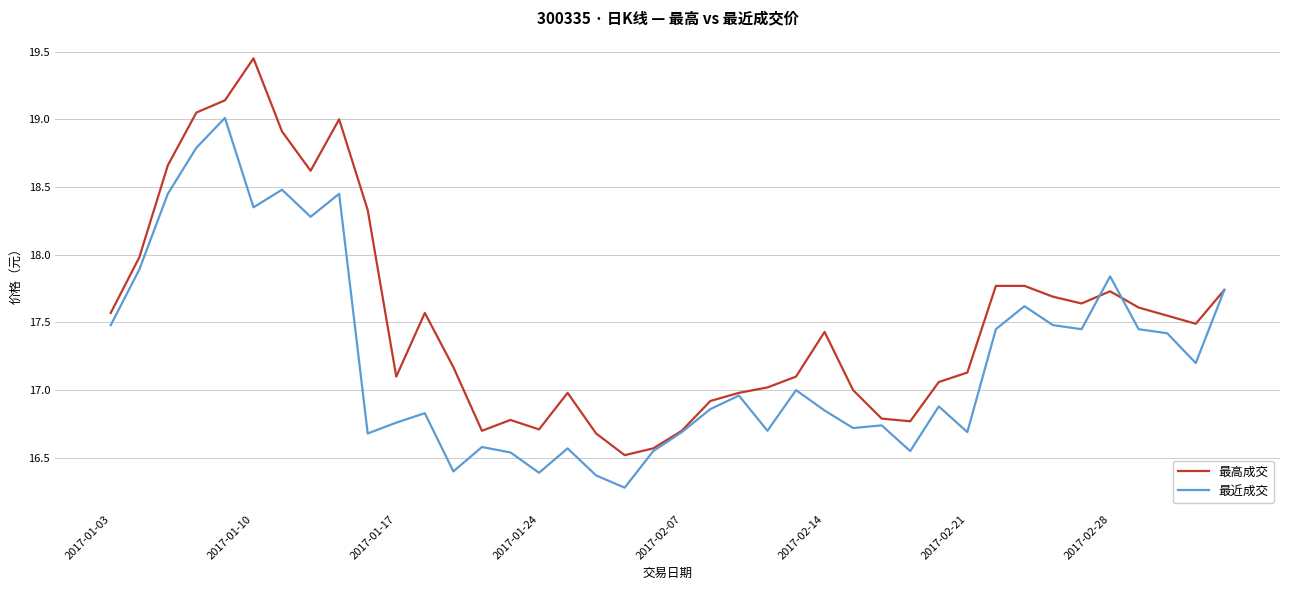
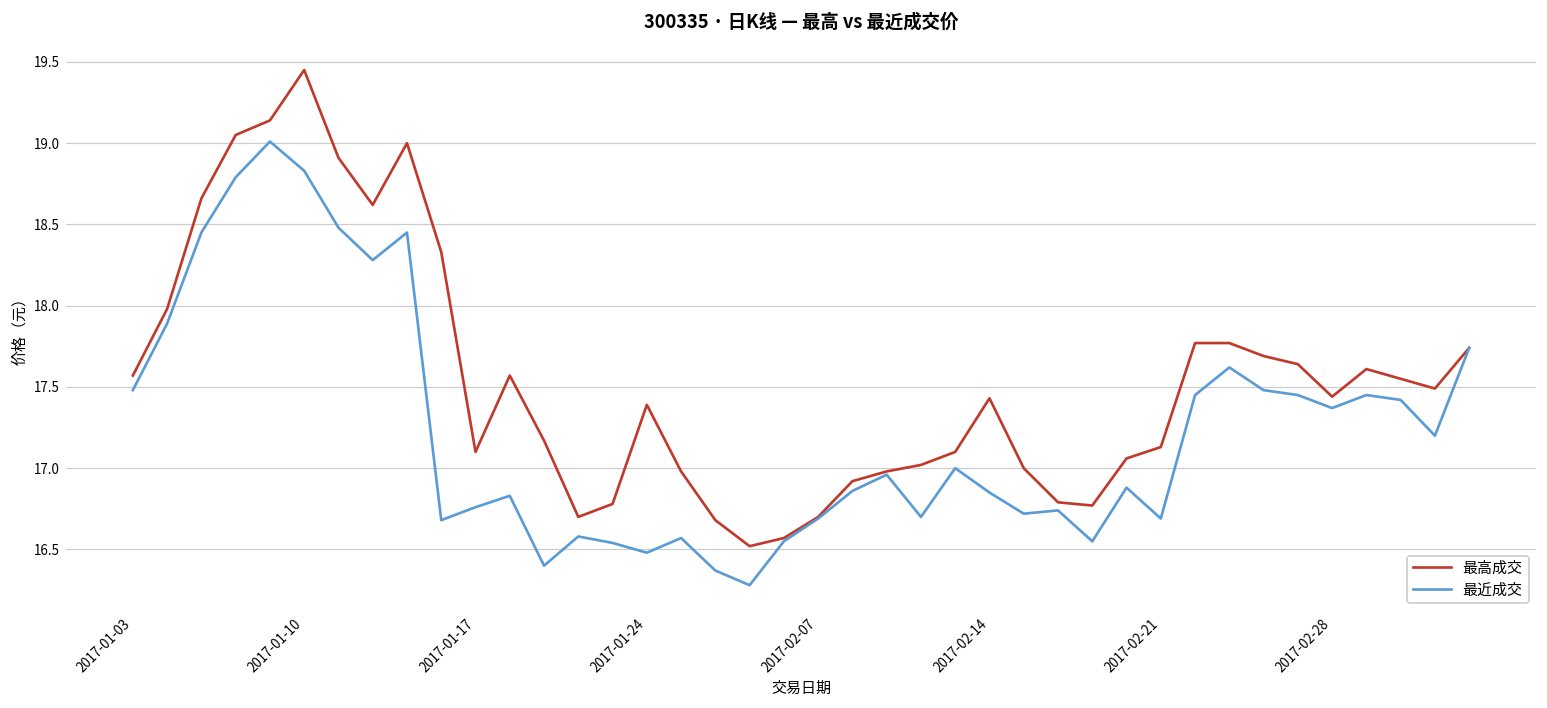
最近成交, 2017-01-10: 18.35 -> 18.83
最高成交, 2017-01-24: 16.71 -> 17.39
最近成交, 2017-01-24: 16.39 -> 16.48
最高成交, 2017-02-28: 17.73 -> 17.44
最近成交, 2017-02-28: 17.84 -> 17.37
